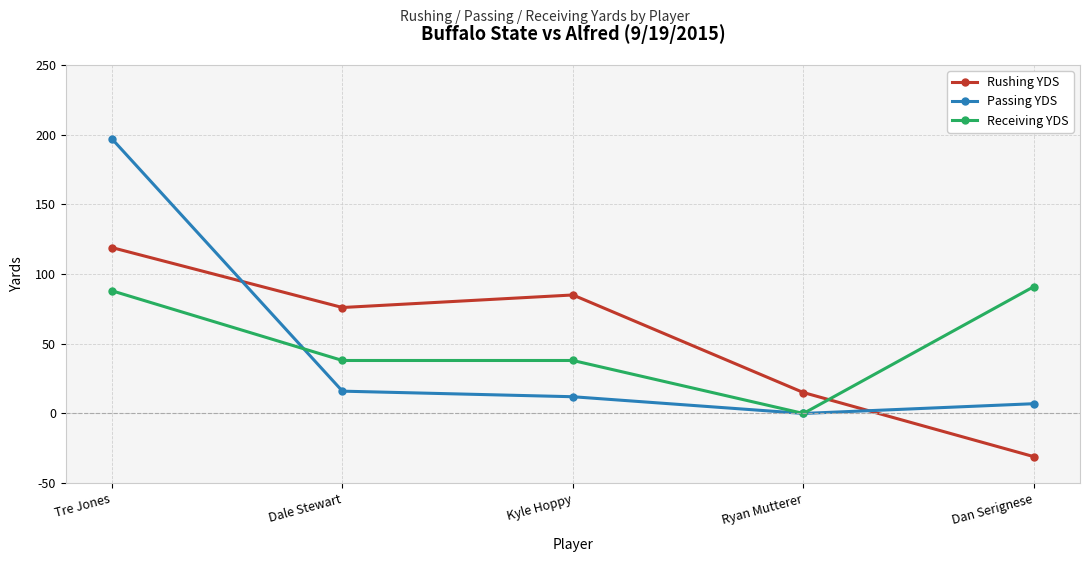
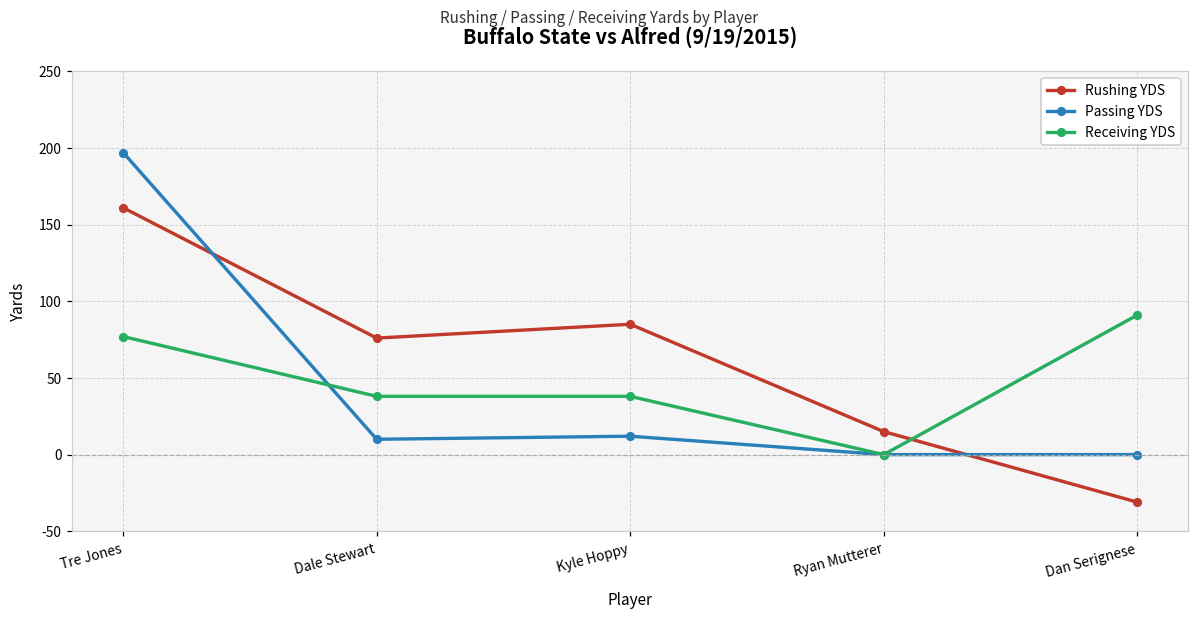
Rushing YDS, Tre Jones: 119 -> 161
Receiving YDS, Tre Jones: 88 -> 77
Passing YDS, Dale Stewart: 16 -> 10
Passing YDS, Dan Serignese: 7 -> 0
